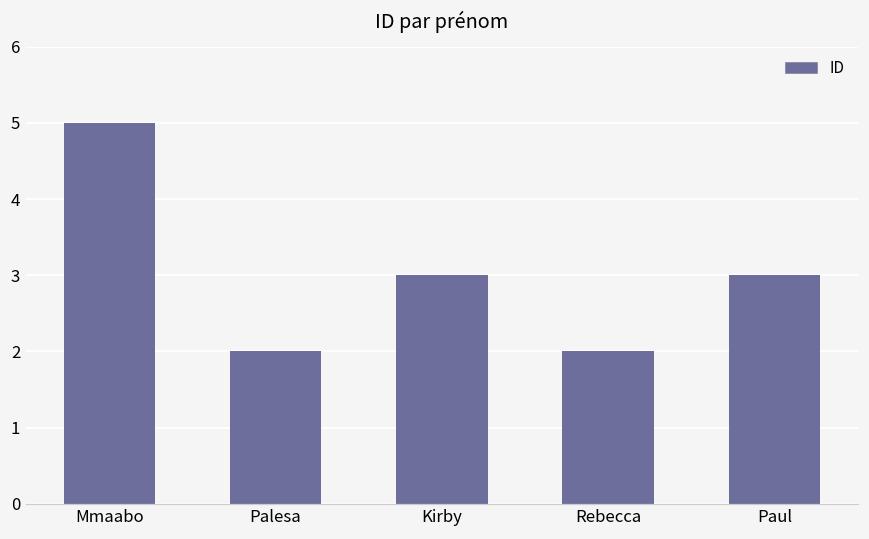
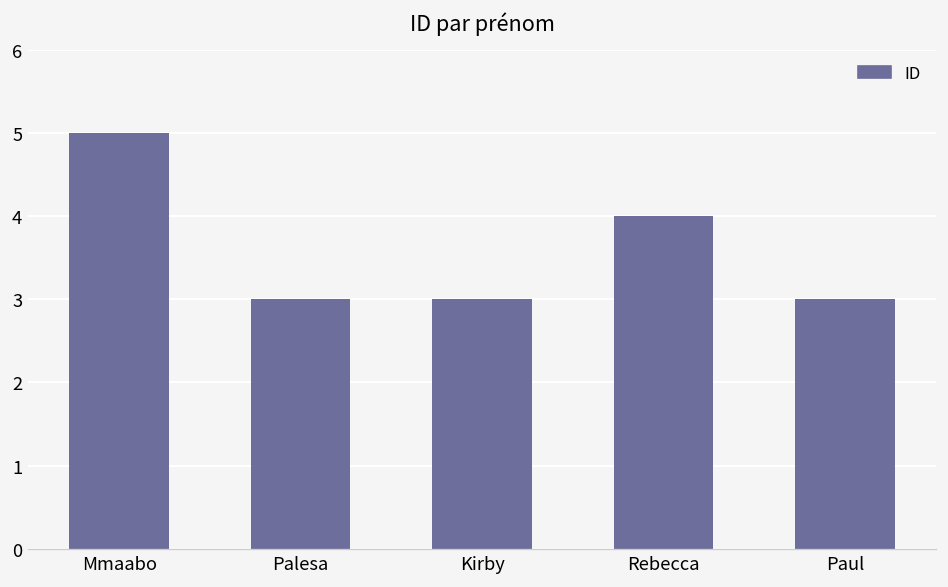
Palesa: 2 -> 3
Rebecca: 2 -> 4
